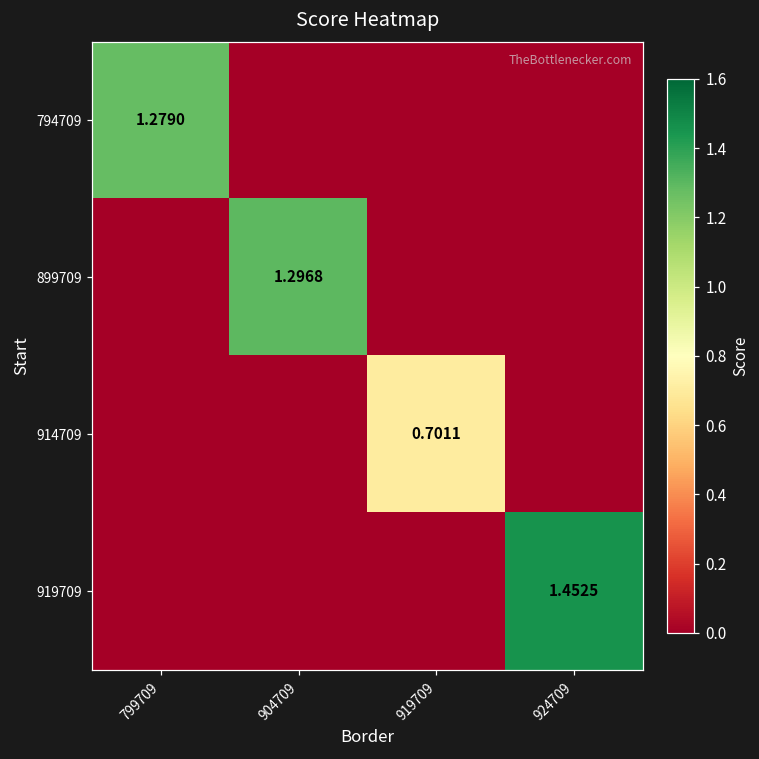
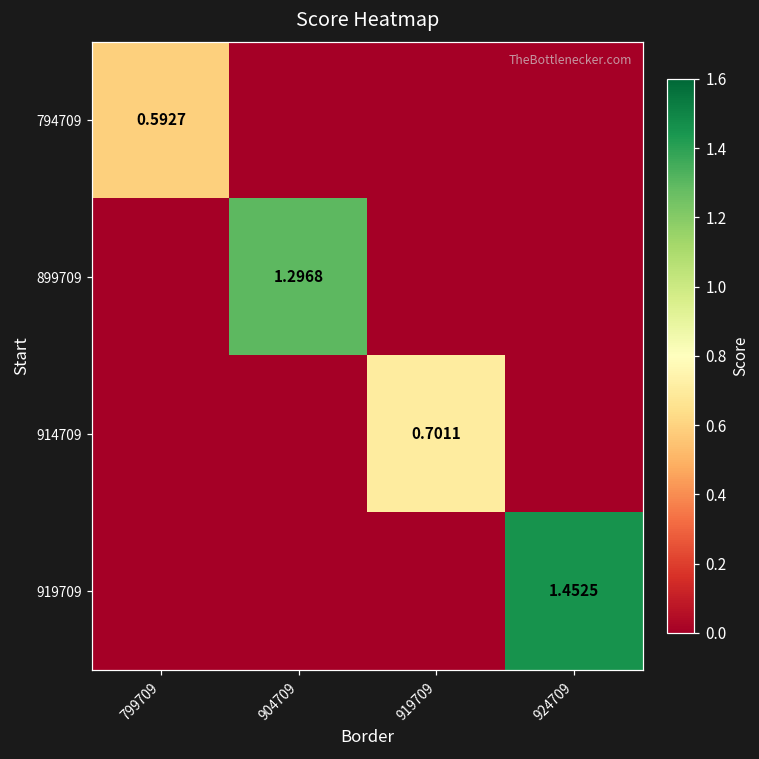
794709, 799709: 1.2790 -> 0.5927
